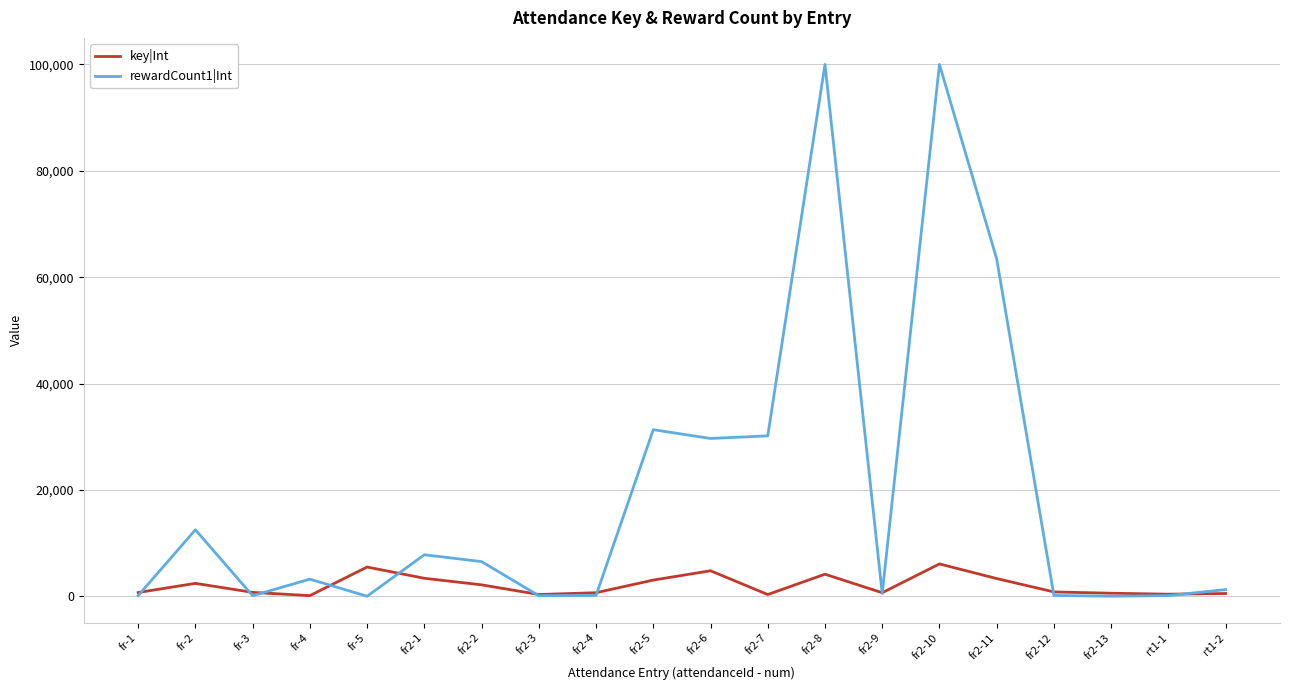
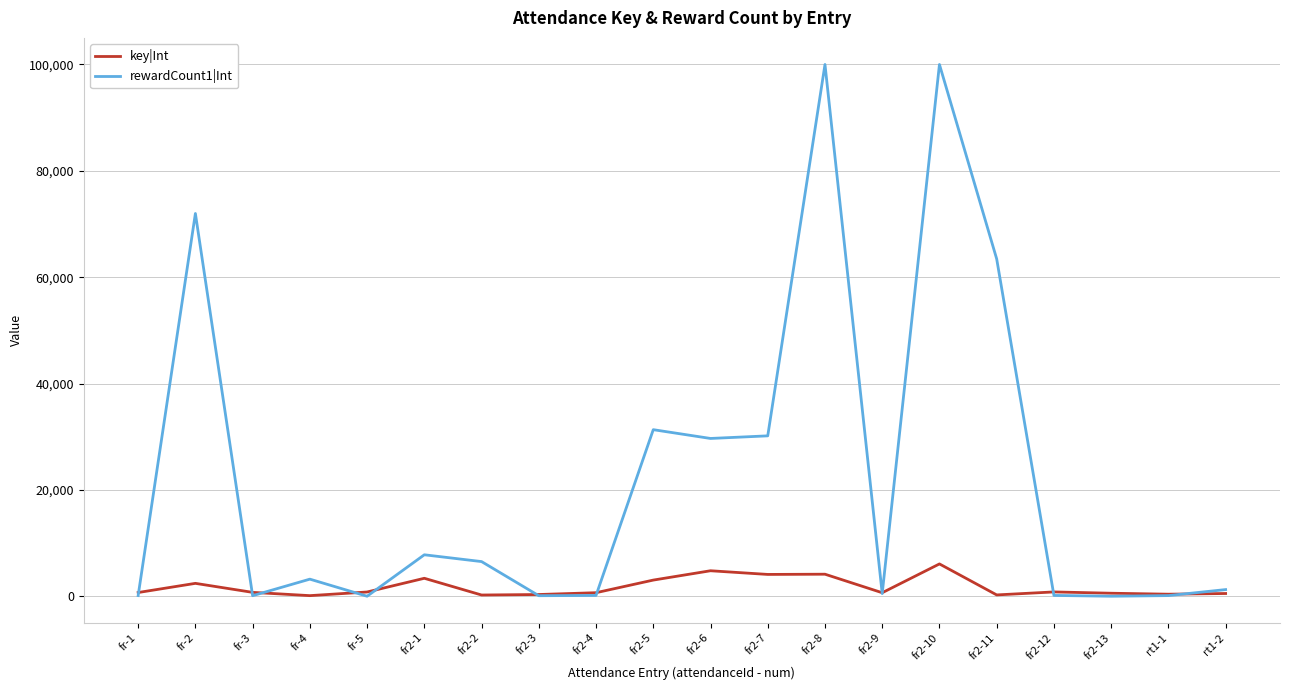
rewardCount1|Int, fr-2: 13,000 -> 72,000
key|Int, fr-5: 5,000 -> 1,000
key|Int, fr2-2: 2,000 -> 0
key|Int, fr2-7: 0 -> 4,000
key|Int, fr2-11: 3,000 -> 0
